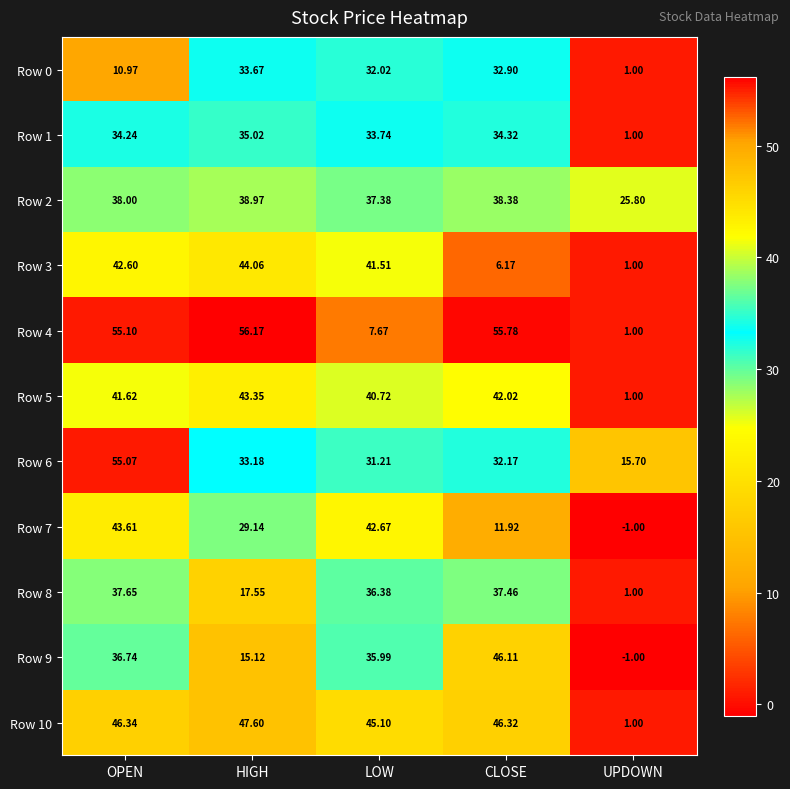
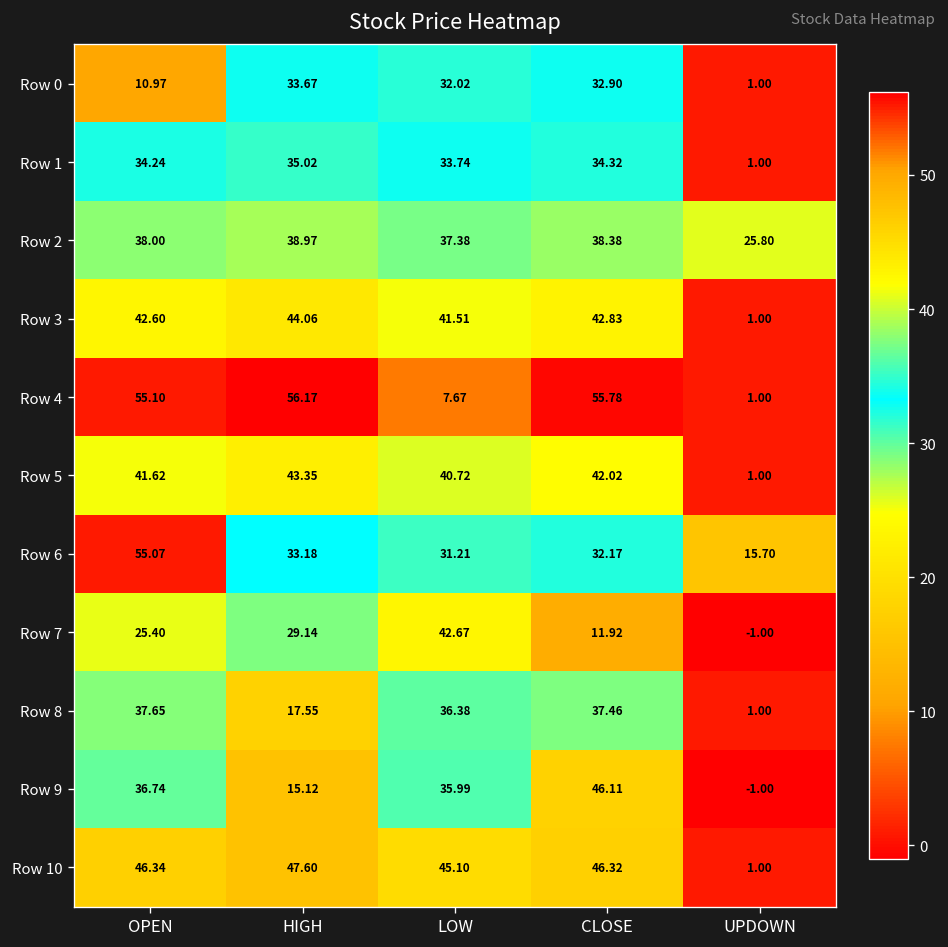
Row 3, CLOSE: 6.17 -> 42.83
Row 7, OPEN: 43.61 -> 25.40
